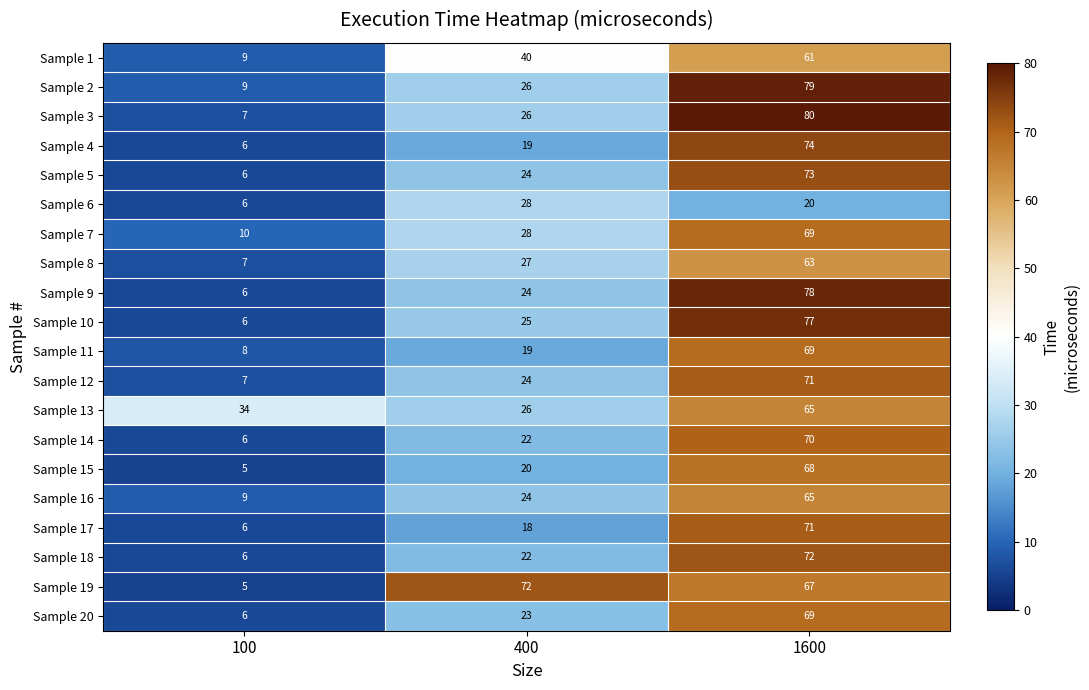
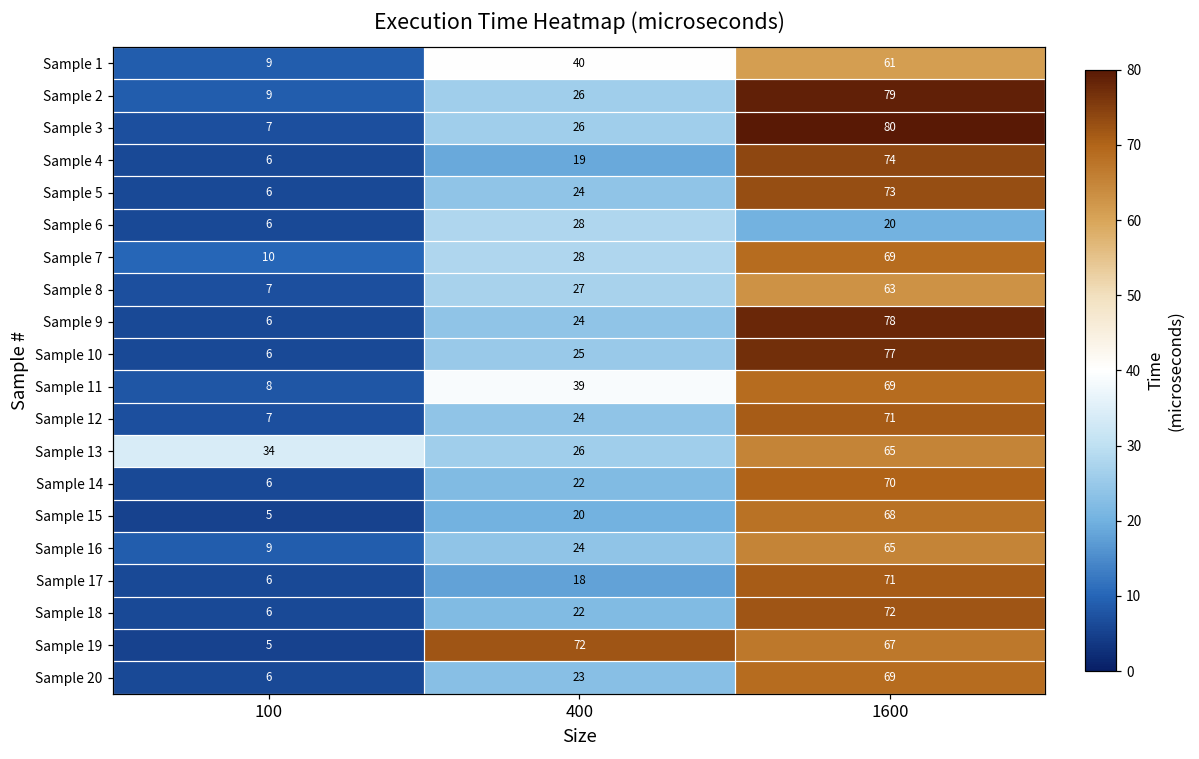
Sample 11, 400: 19 -> 39
